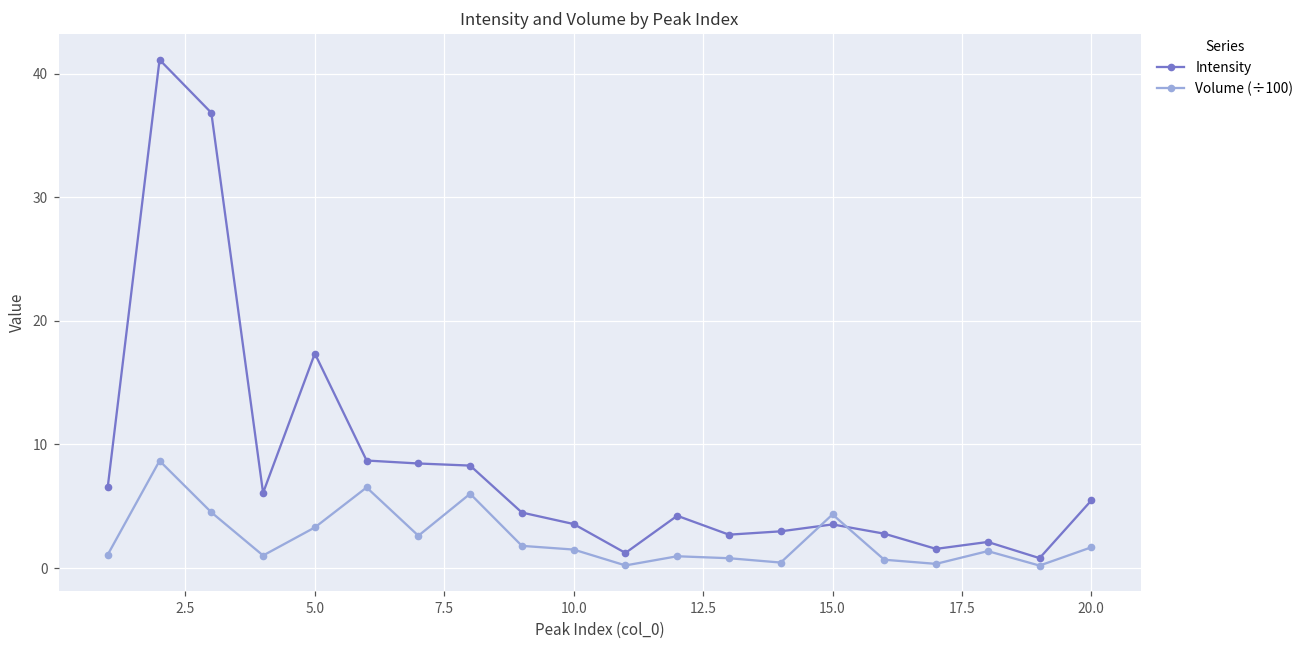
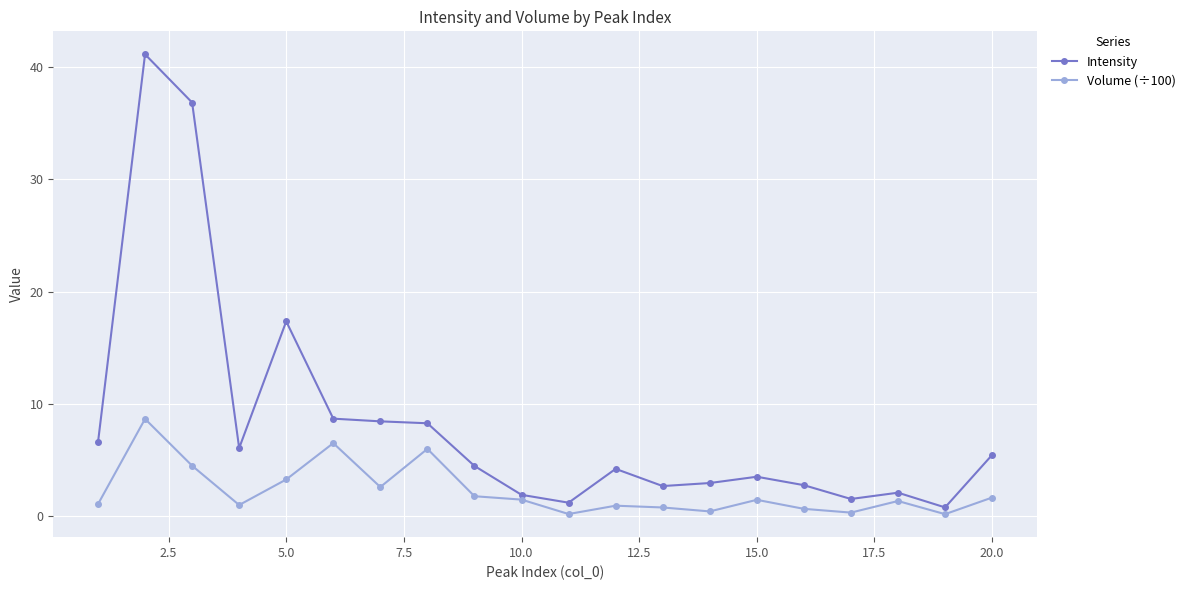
Intensity, 10.0: 3.6 -> 1.9
Volume (÷100), 15.0: 4.3 -> 1.5
